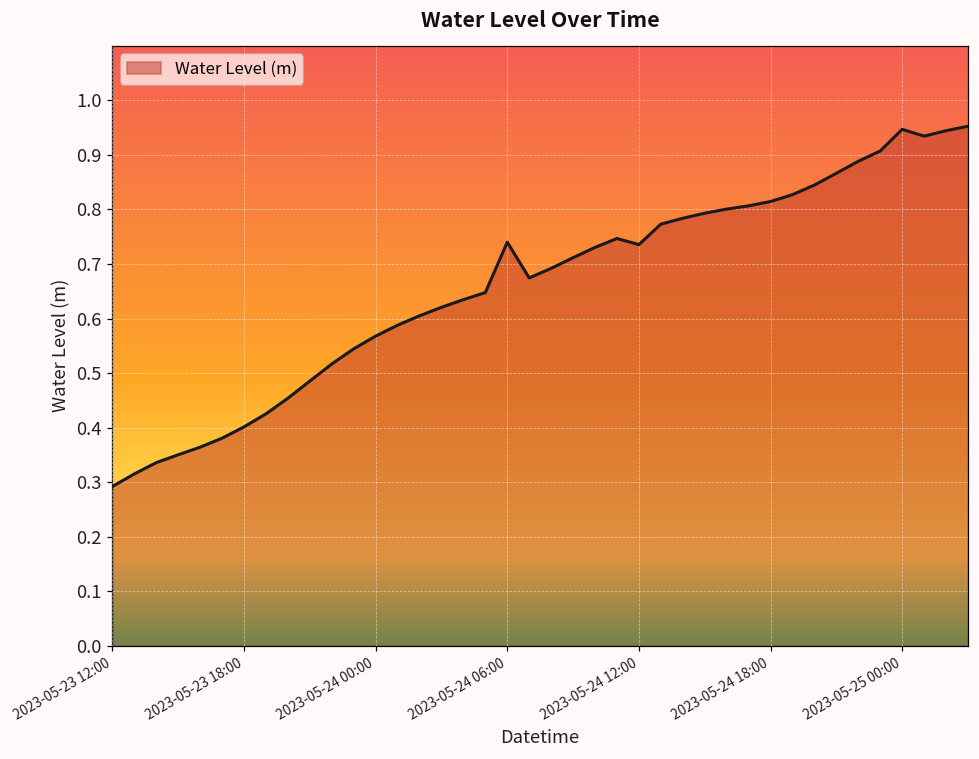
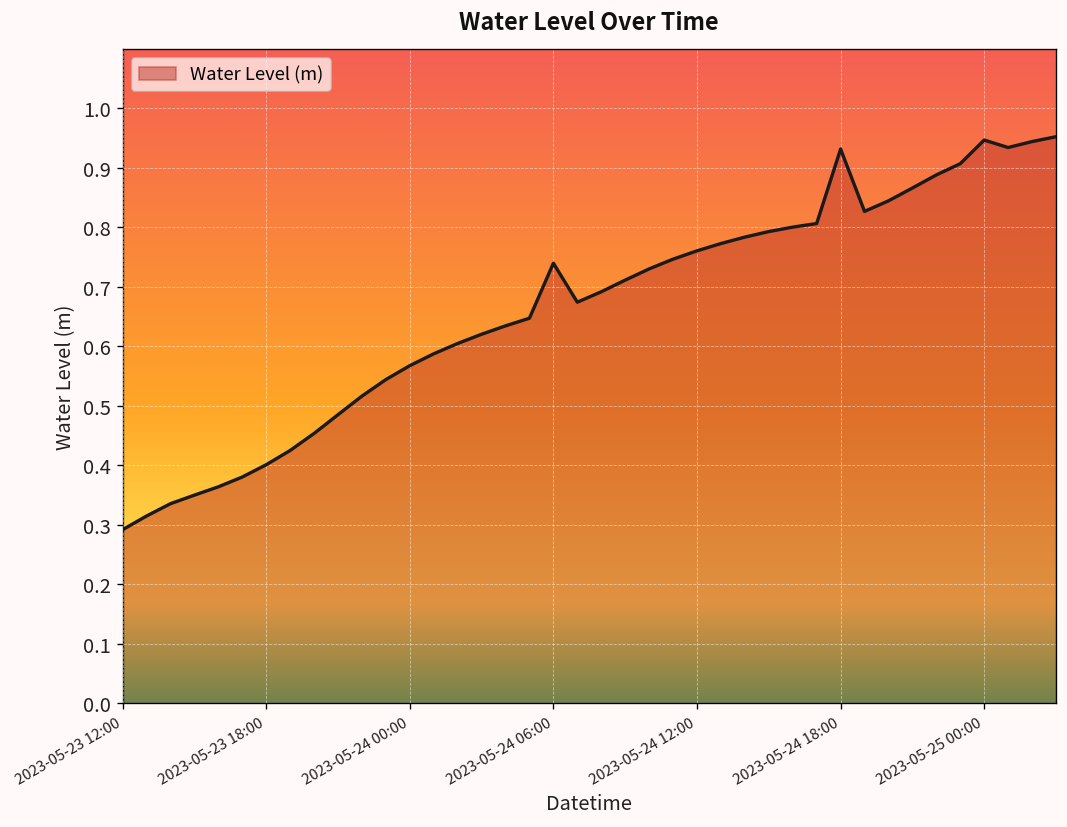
2023-05-24 12:00: 0.74 -> 0.76
2023-05-24 18:00: 0.81 -> 0.93
